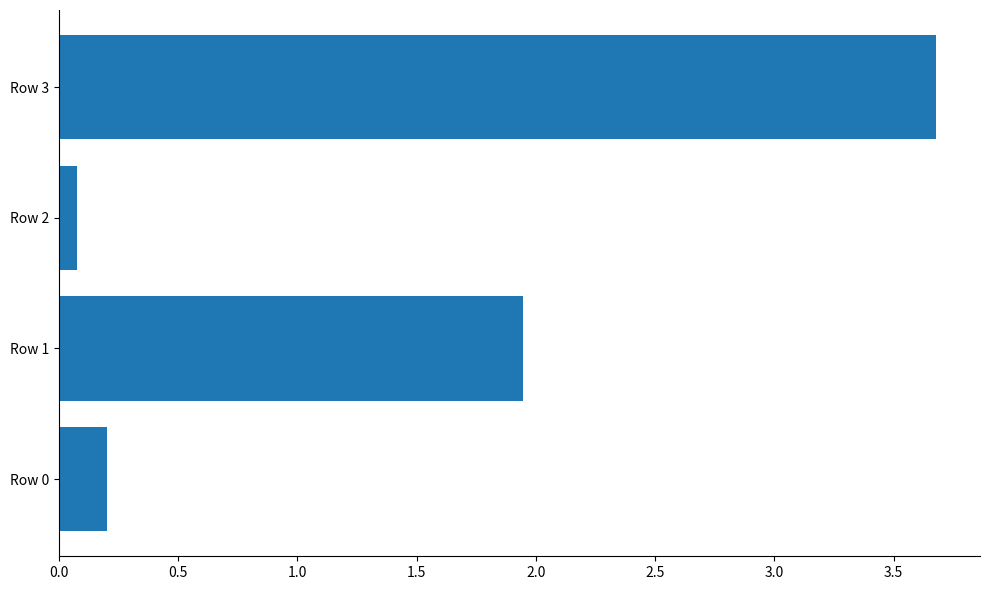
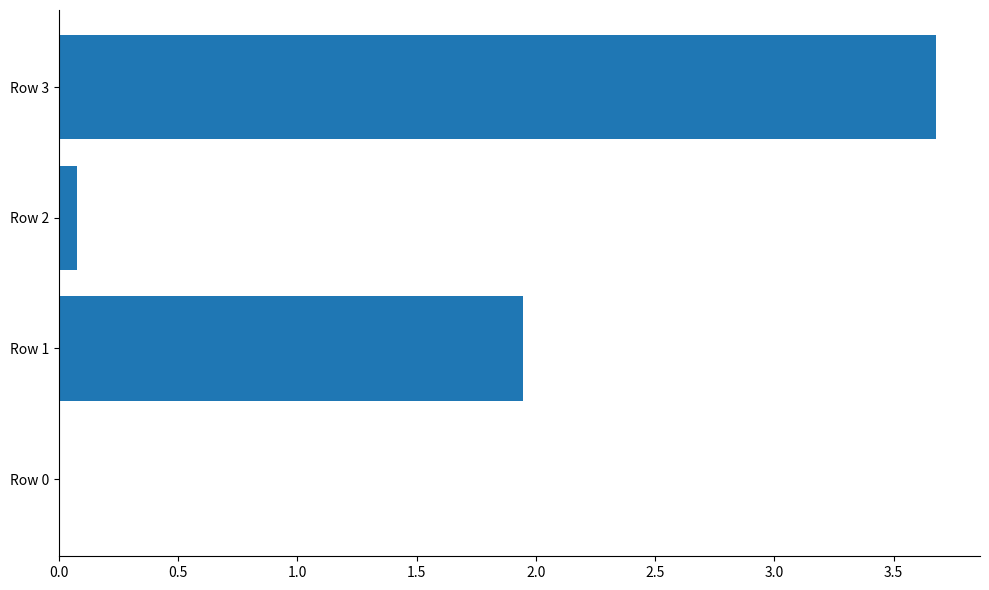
Row 0: 0.2 -> 0.0
